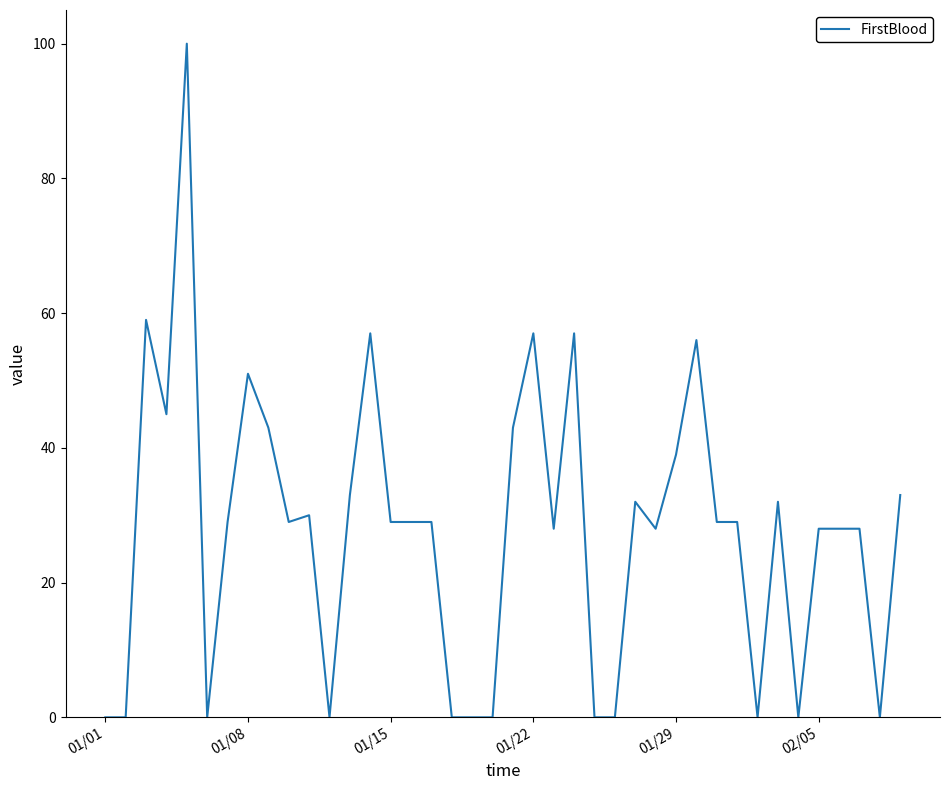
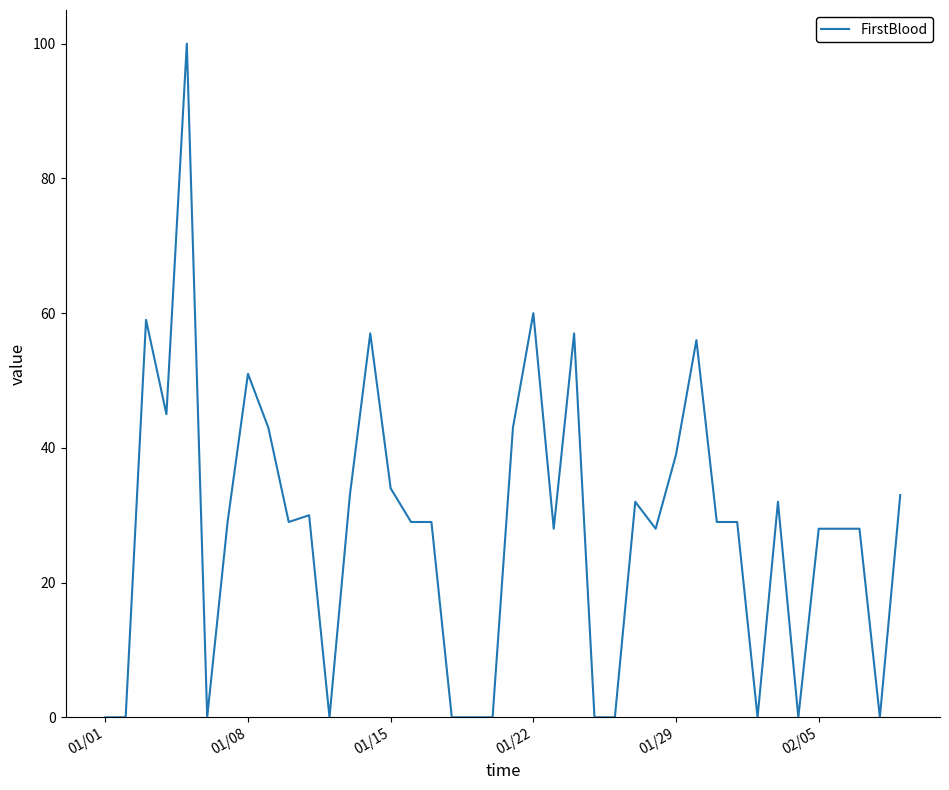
01/15: 29 -> 34
01/22: 57 -> 60
